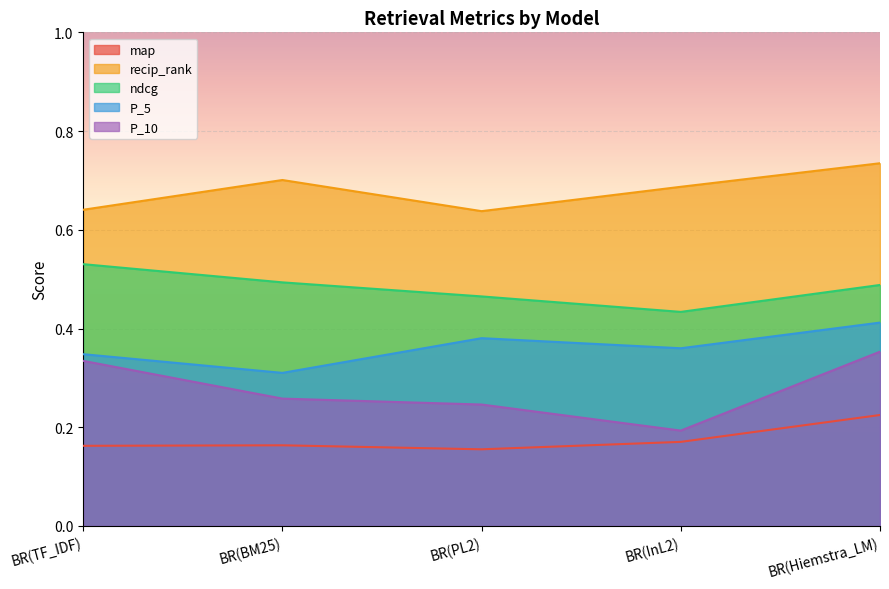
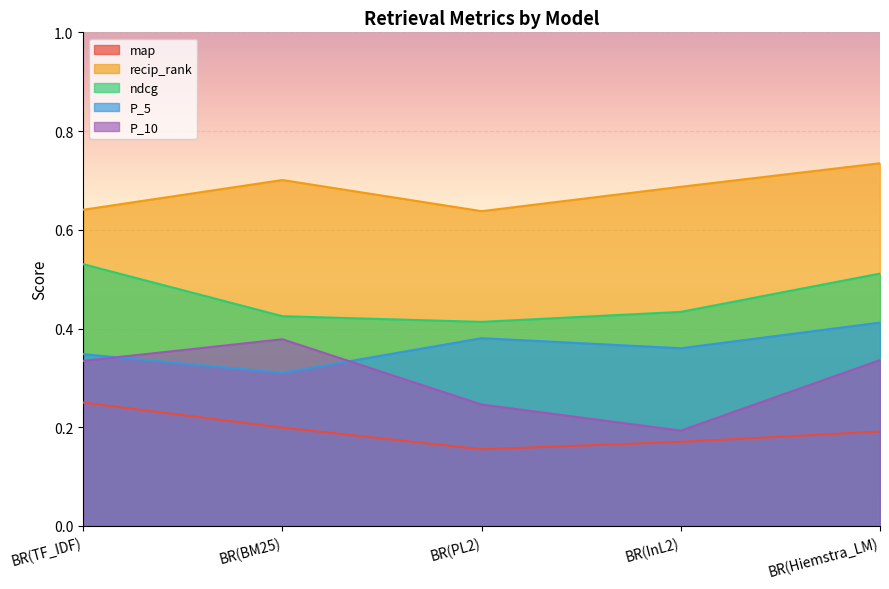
map, BR(TF_IDF): 0.16 -> 0.25
map, BR(BM25): 0.16 -> 0.20
ndcg, BR(BM25): 0.49 -> 0.42
P_10, BR(BM25): 0.26 -> 0.38
ndcg, BR(PL2): 0.47 -> 0.41
map, BR(Hiemstra_LM): 0.22 -> 0.19
ndcg, BR(Hiemstra_LM): 0.49 -> 0.51
P_10, BR(Hiemstra_LM): 0.35 -> 0.34
